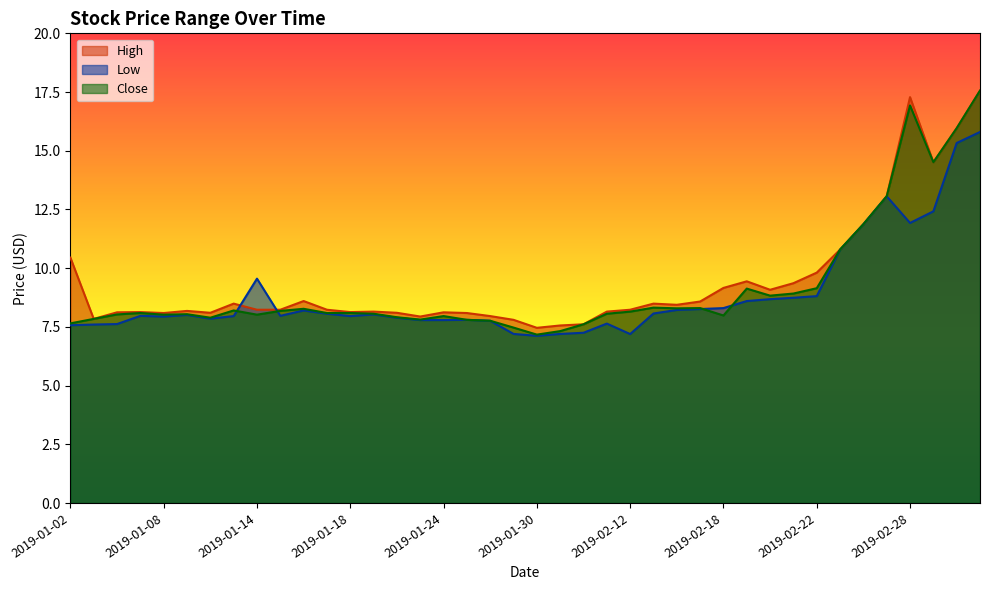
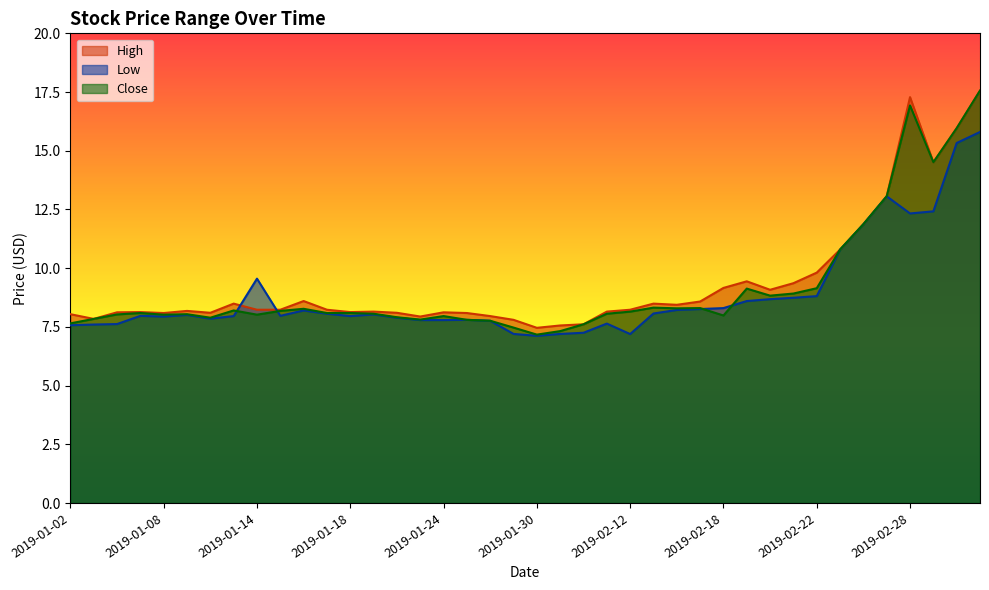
High, 2019-01-02: 10.4 -> 8.0
Low, 2019-02-28: 11.9 -> 12.3
